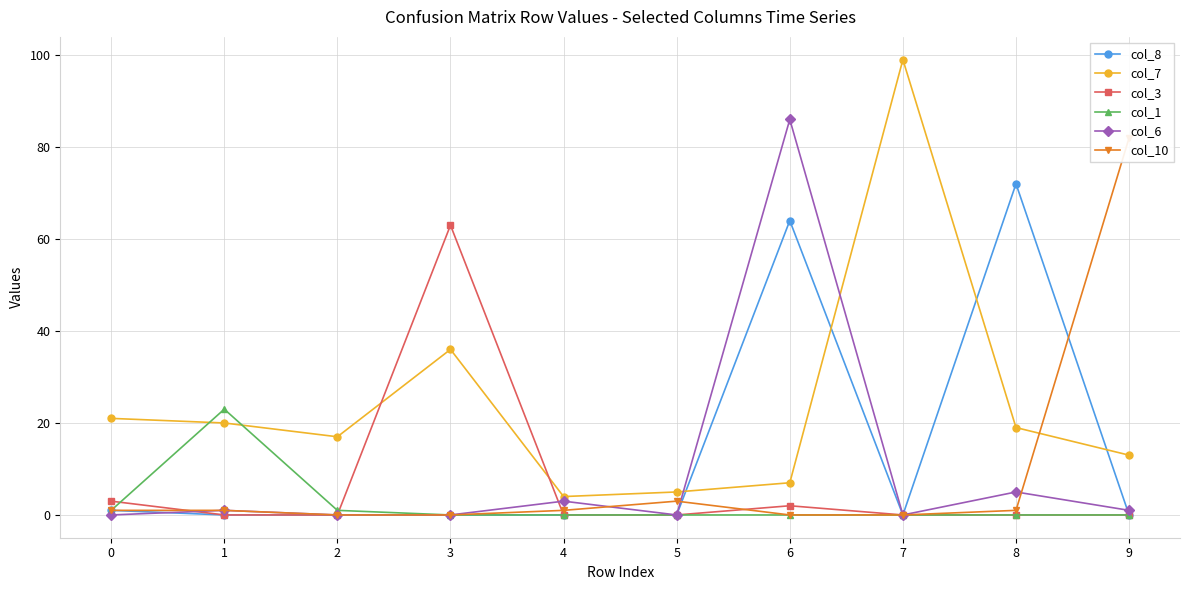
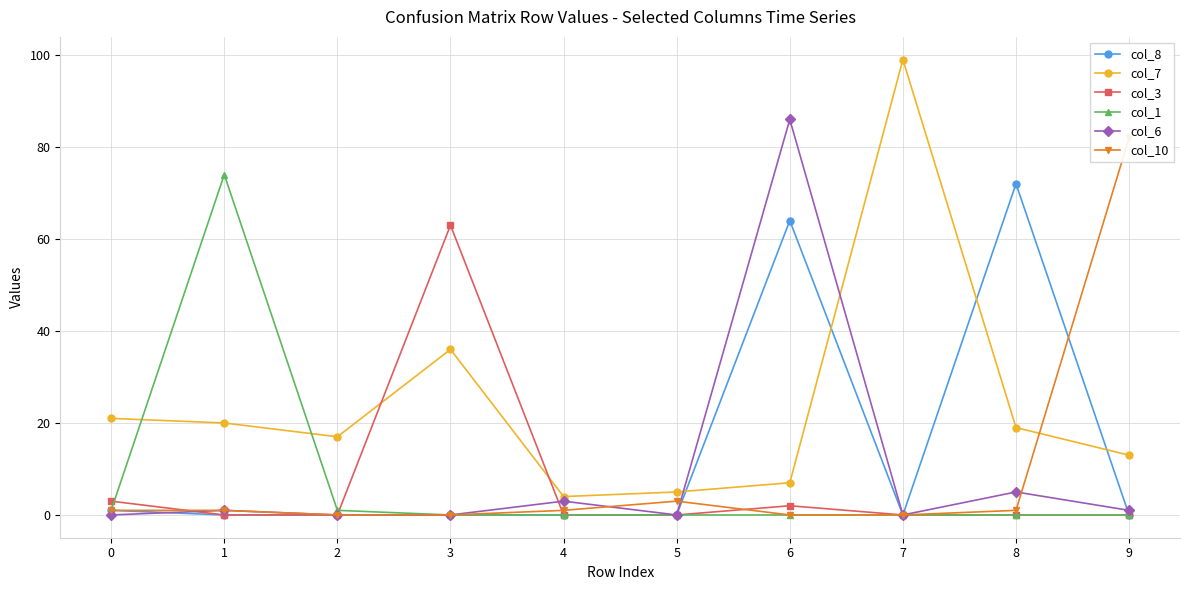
col_1, 1: 23 -> 74
